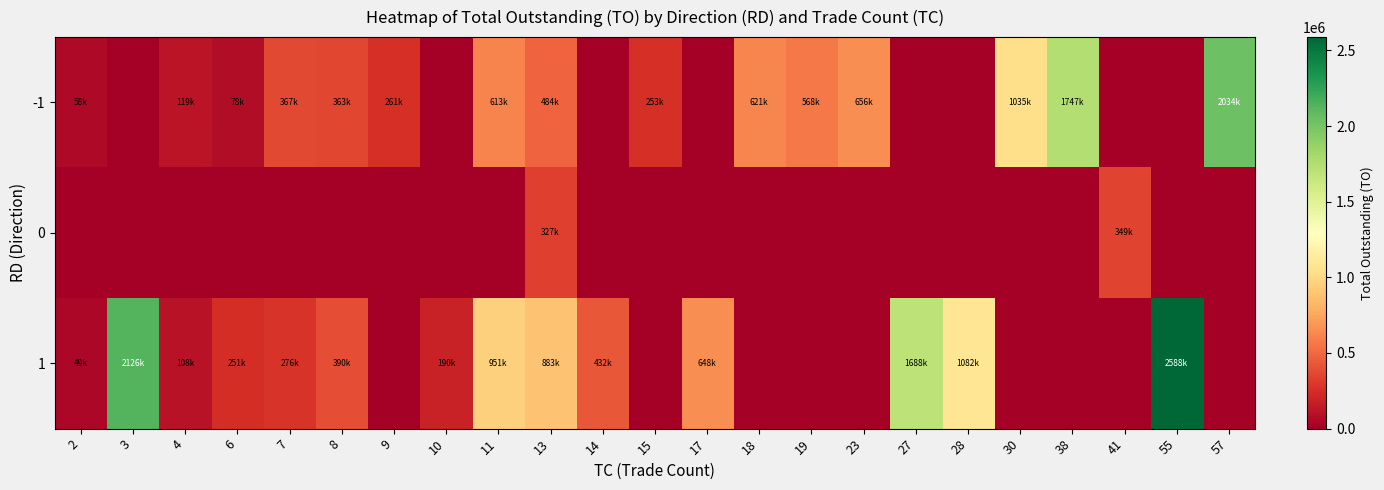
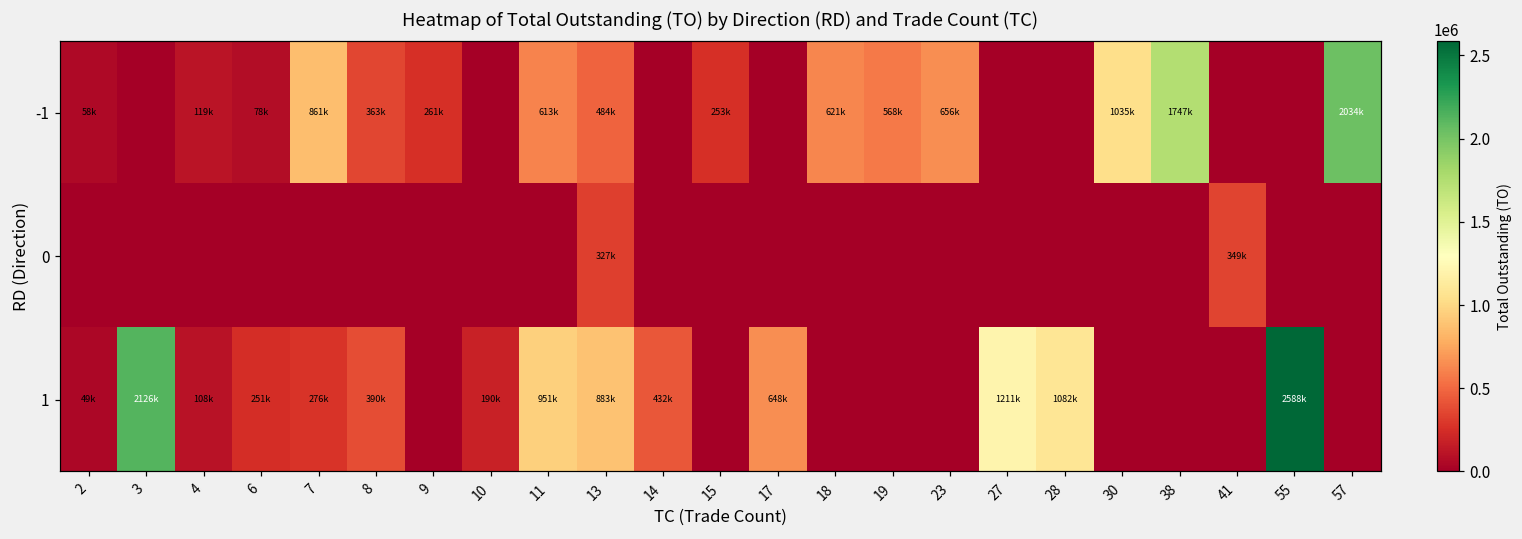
-1, 7: 367k -> 861k
1, 27: 1688k -> 1211k
